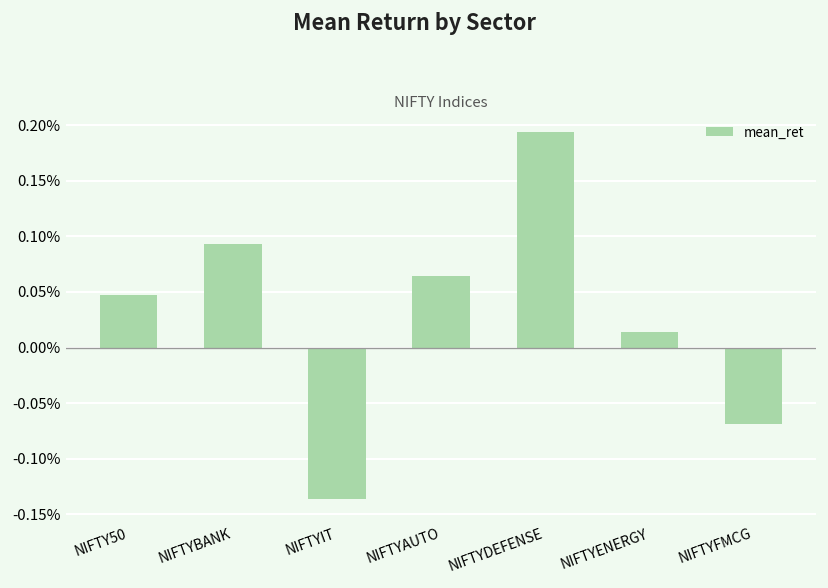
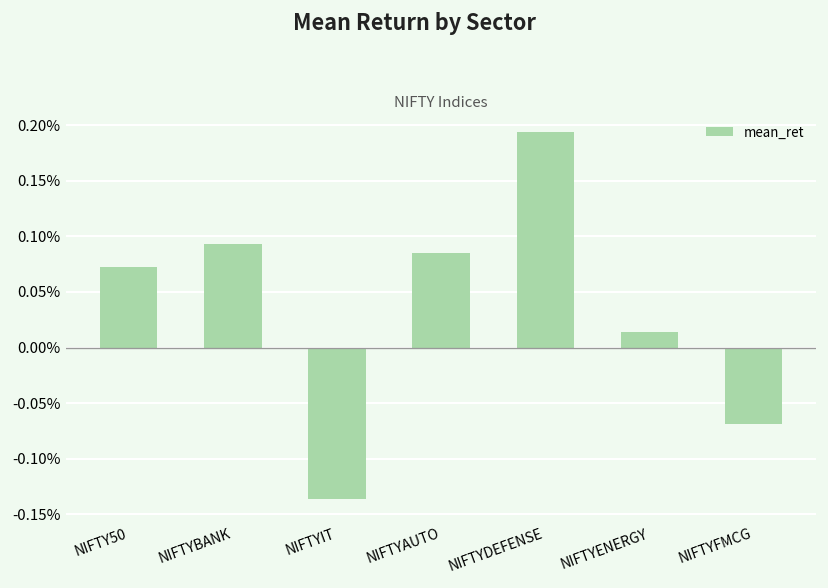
NIFTY50: 0.05% -> 0.07%
NIFTYAUTO: 0.06% -> 0.09%
